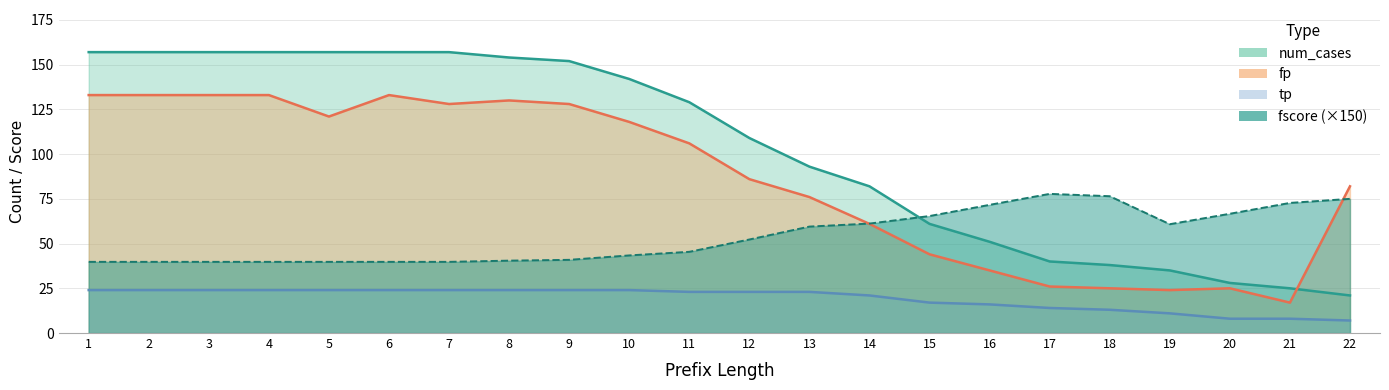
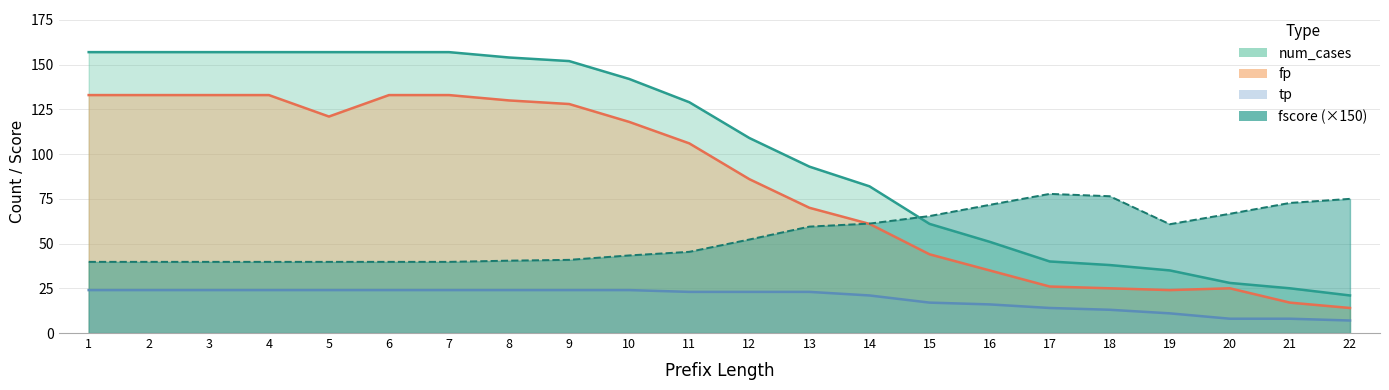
fp, 7: 128 -> 133
fp, 13: 76 -> 70
fp, 22: 82 -> 14
